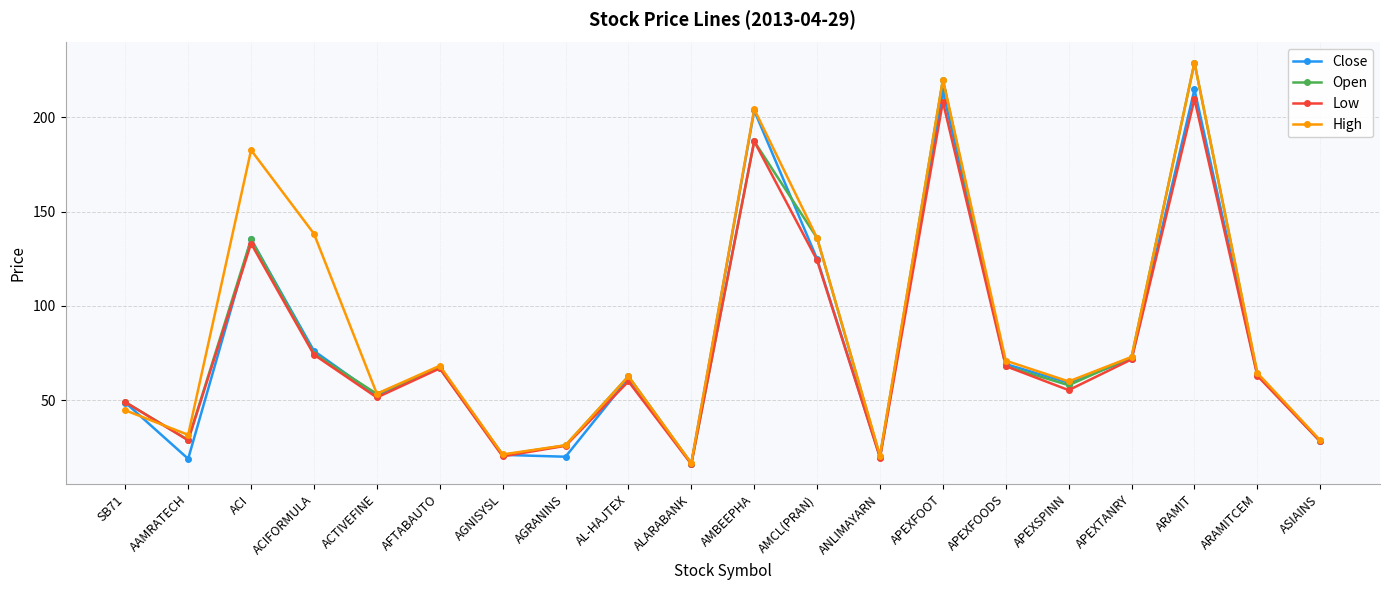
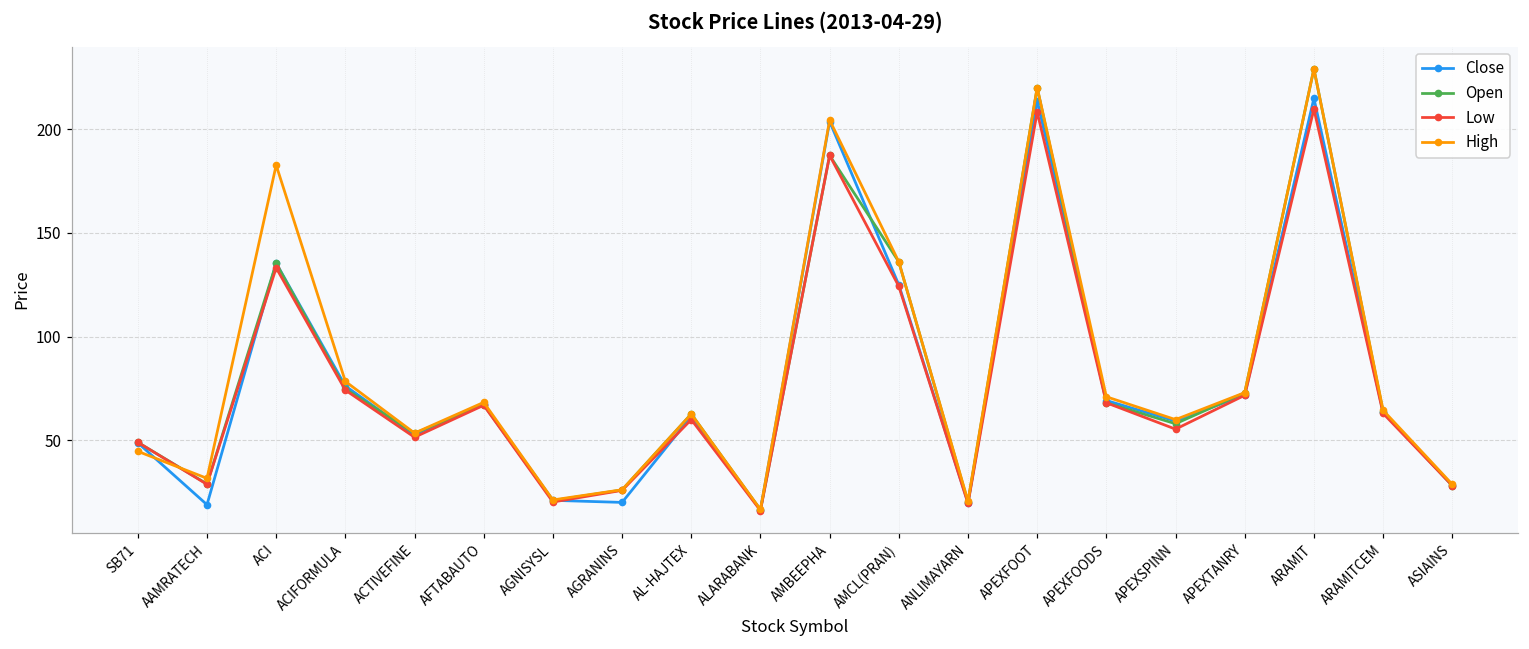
High, ACIFORMULA: 138 -> 78
